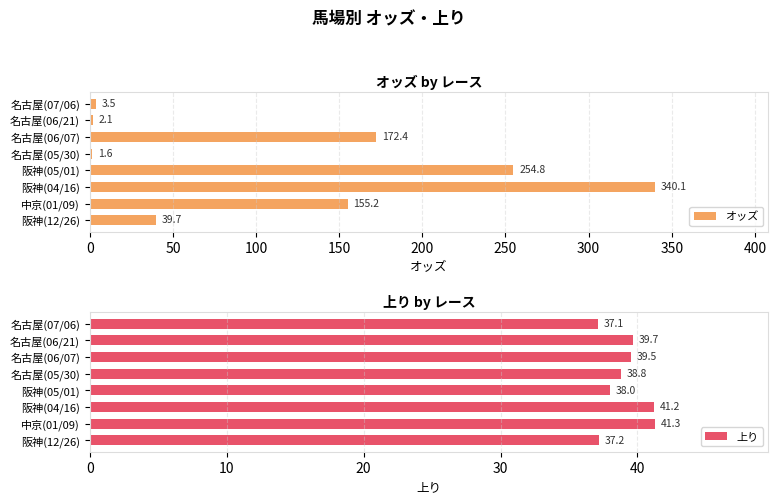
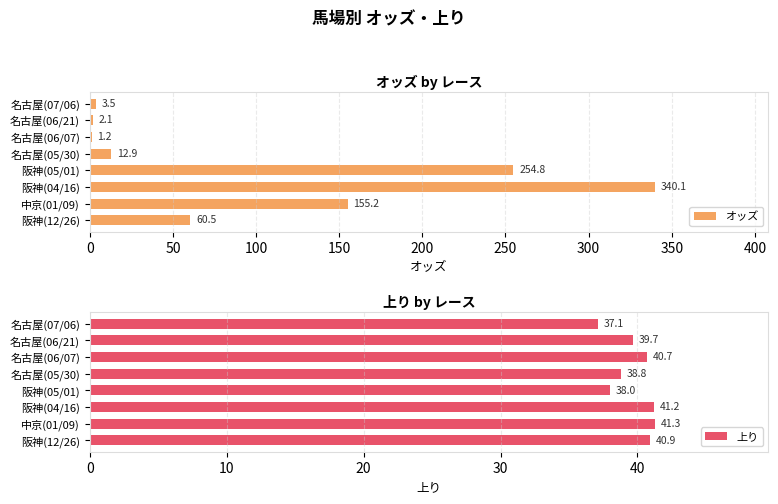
オッズ by レース, 名古屋(06/07): 172.4 -> 1.2
オッズ by レース, 名古屋(05/30): 1.6 -> 12.9
オッズ by レース, 阪神(12/26): 39.7 -> 60.5
上り by レース, 名古屋(06/07): 39.5 -> 40.7
上り by レース, 阪神(12/26): 37.2 -> 40.9
